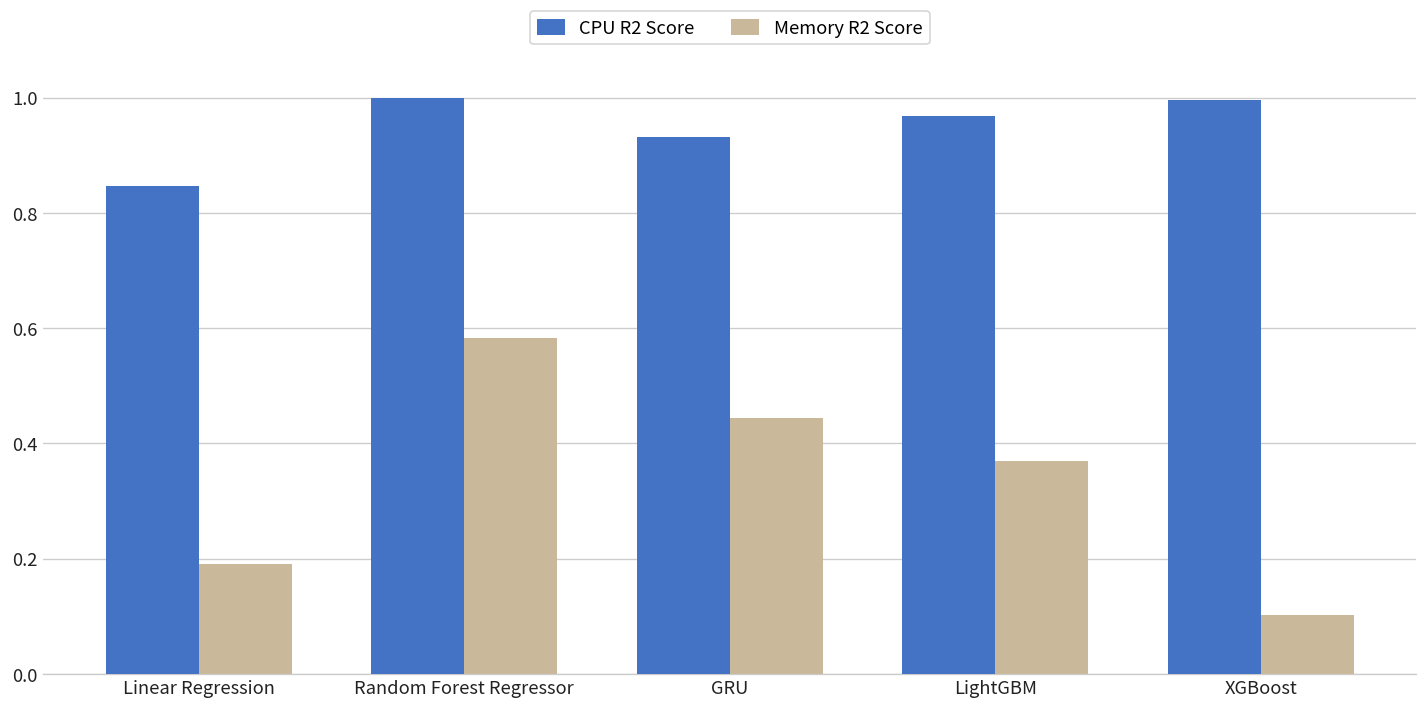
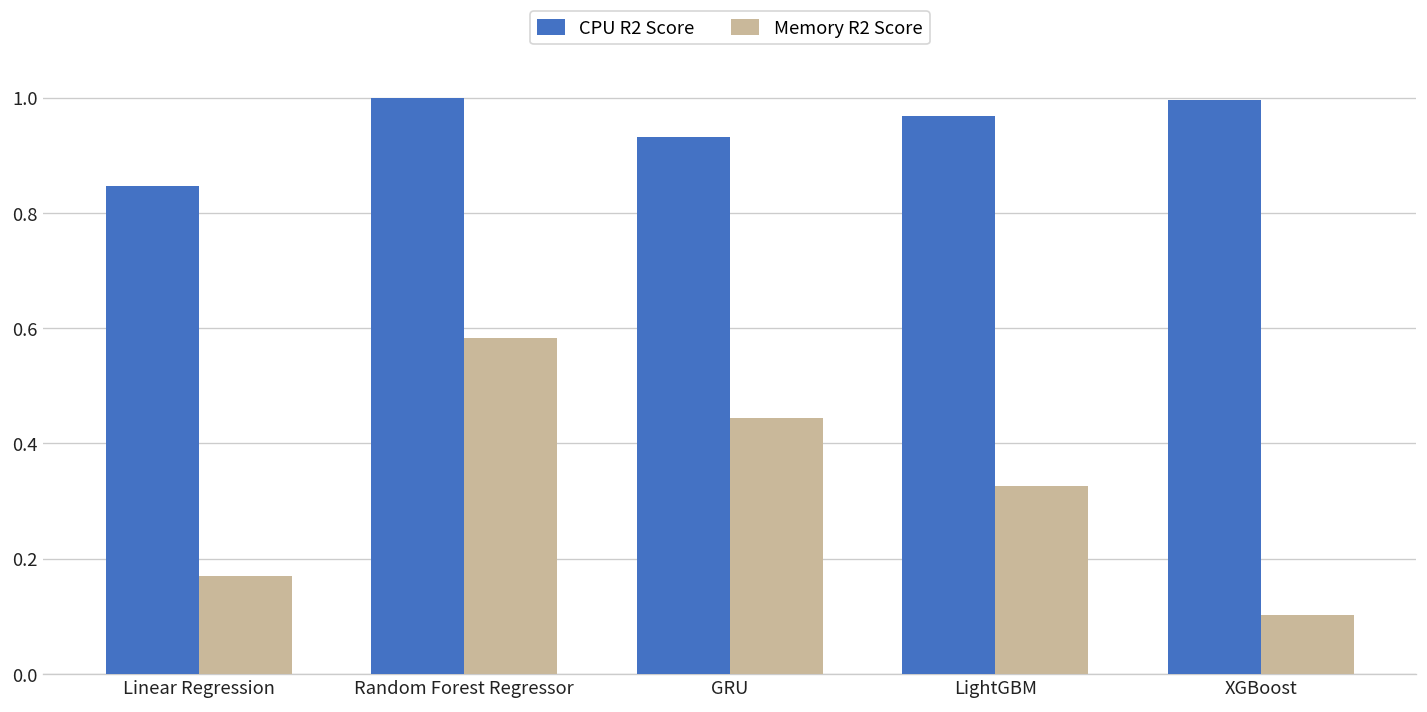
Memory R2 Score, Linear Regression: 0.19 -> 0.17
Memory R2 Score, LightGBM: 0.37 -> 0.33
